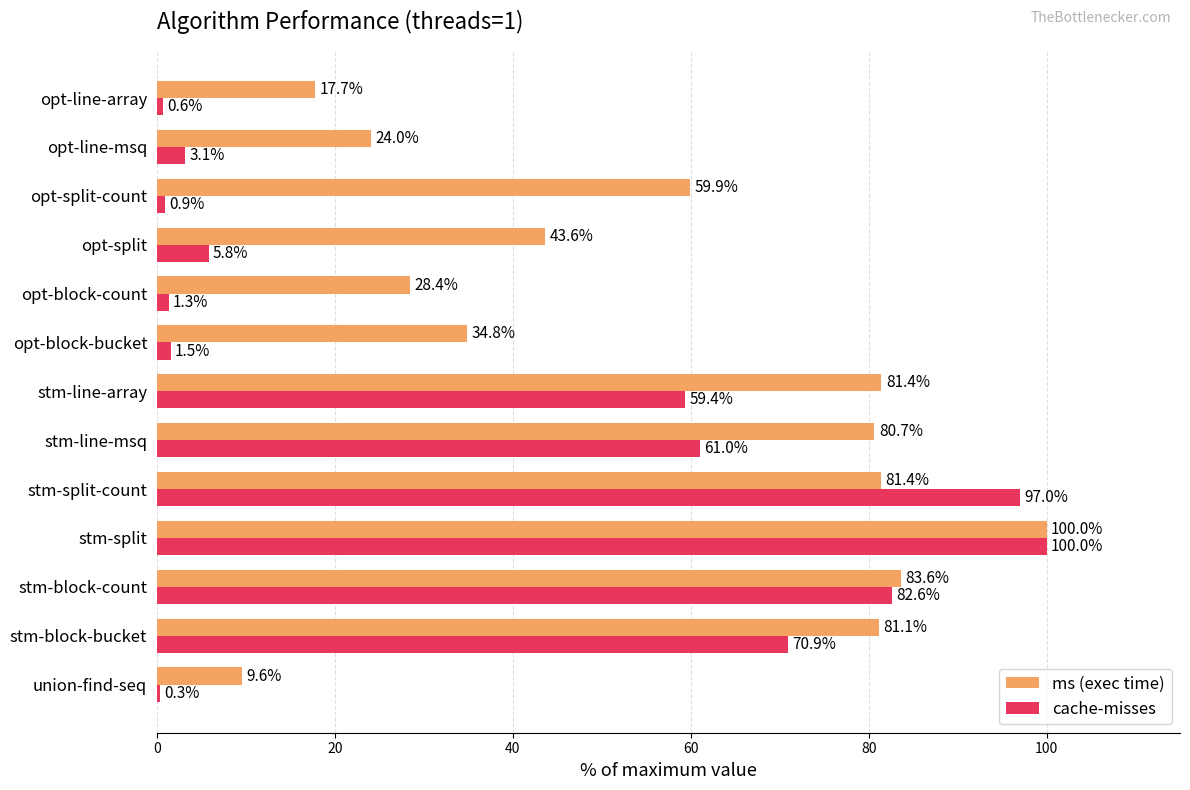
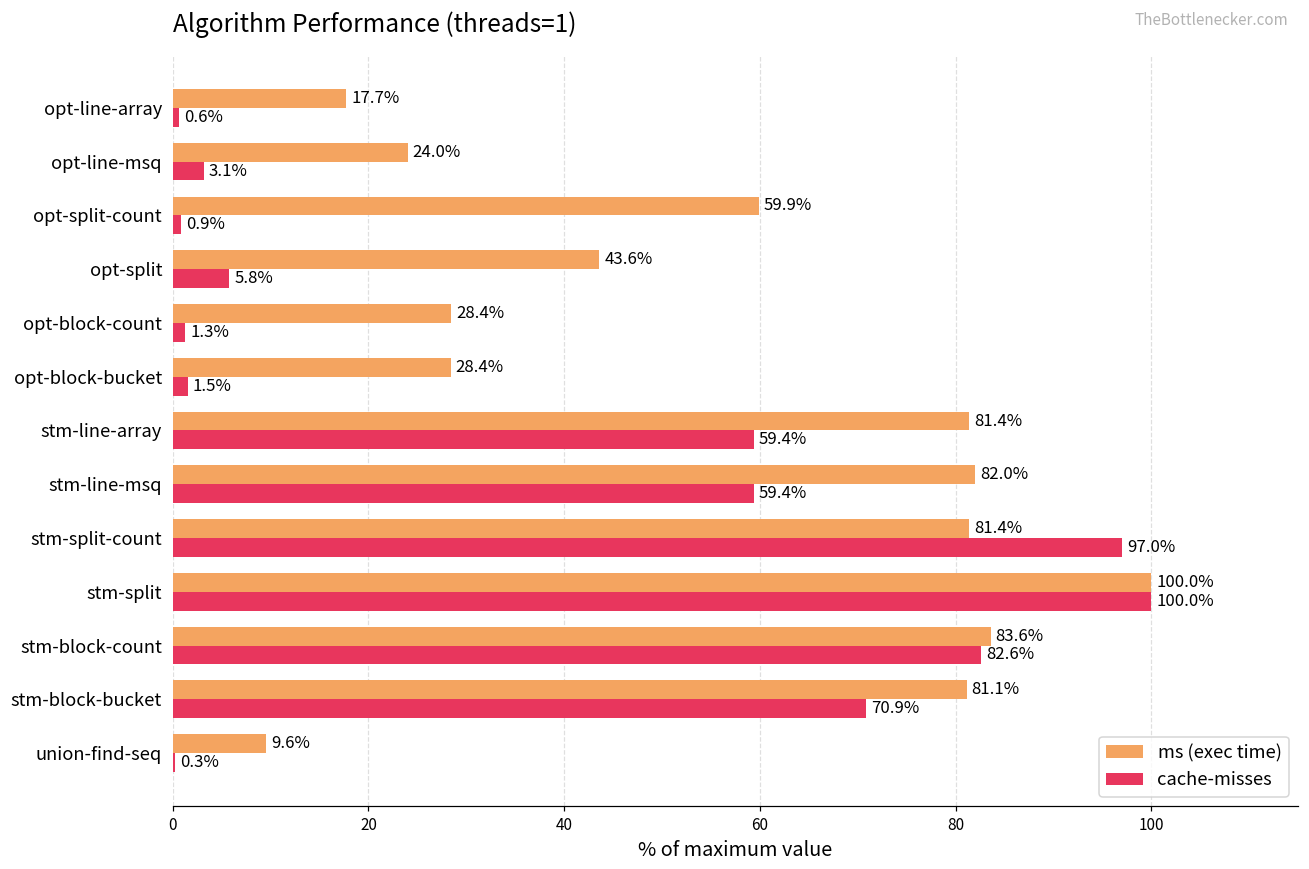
ms (exec time), opt-block-bucket: 34.8% -> 28.4%
ms (exec time), stm-line-msq: 80.7% -> 82.0%
cache-misses, stm-line-msq: 61.0% -> 59.4%
